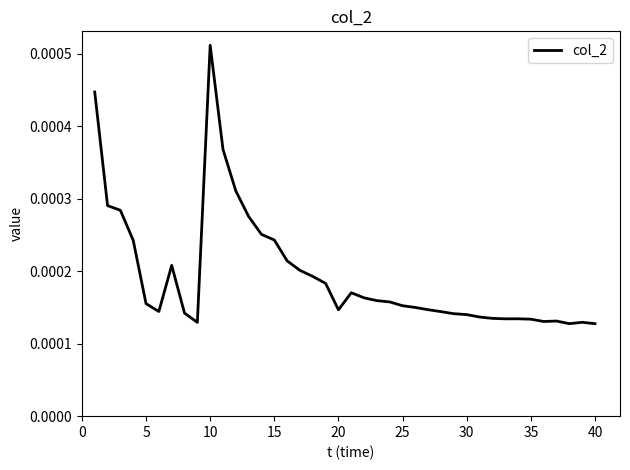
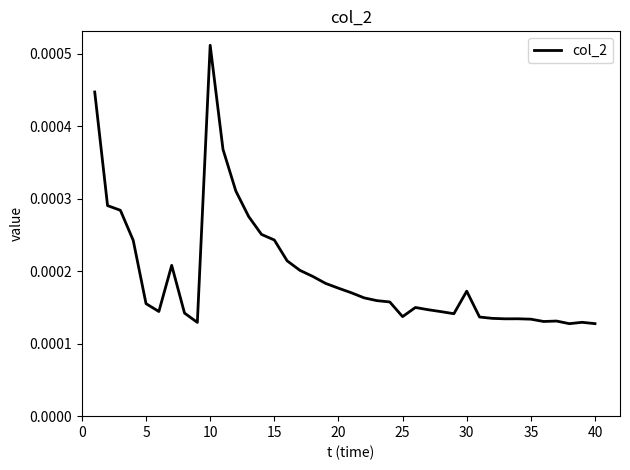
20: 0.00015 -> 0.00018
25: 0.00015 -> 0.00014
30: 0.00014 -> 0.00017
